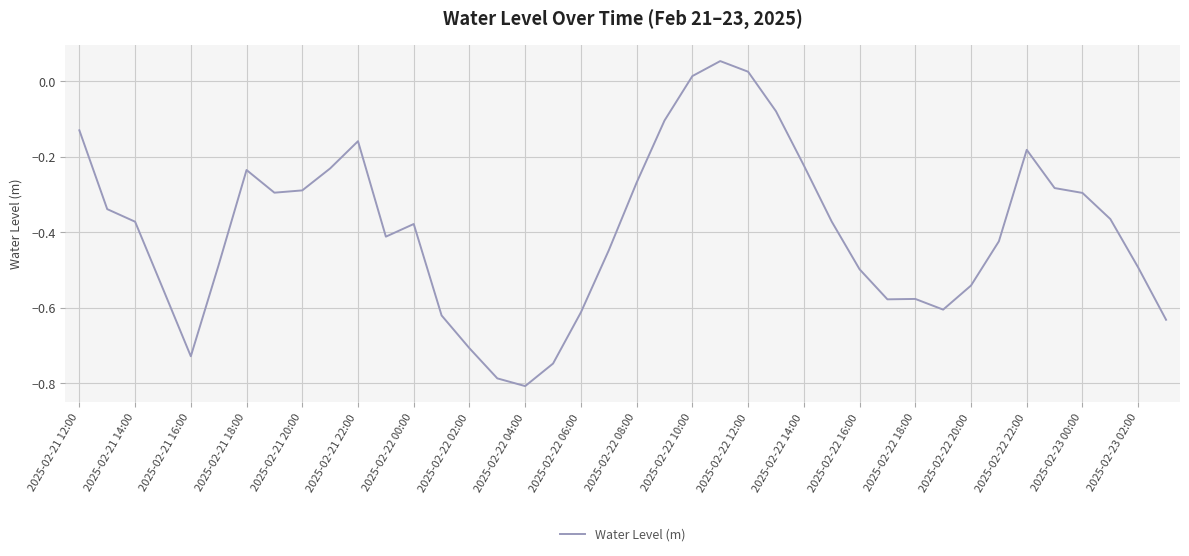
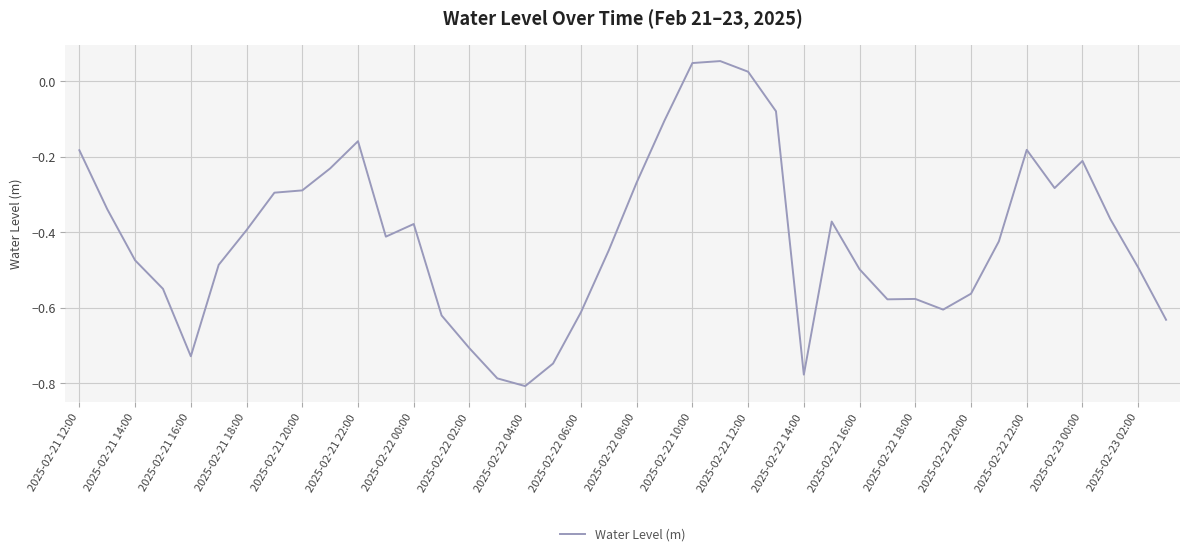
2025-02-21 12:00: -0.13 -> -0.18
2025-02-21 14:00: -0.37 -> -0.47
2025-02-21 18:00: -0.23 -> -0.39
2025-02-22 10:00: 0.01 -> 0.05
2025-02-22 14:00: -0.22 -> -0.78
2025-02-22 20:00: -0.54 -> -0.56
2025-02-23 00:00: -0.30 -> -0.21
